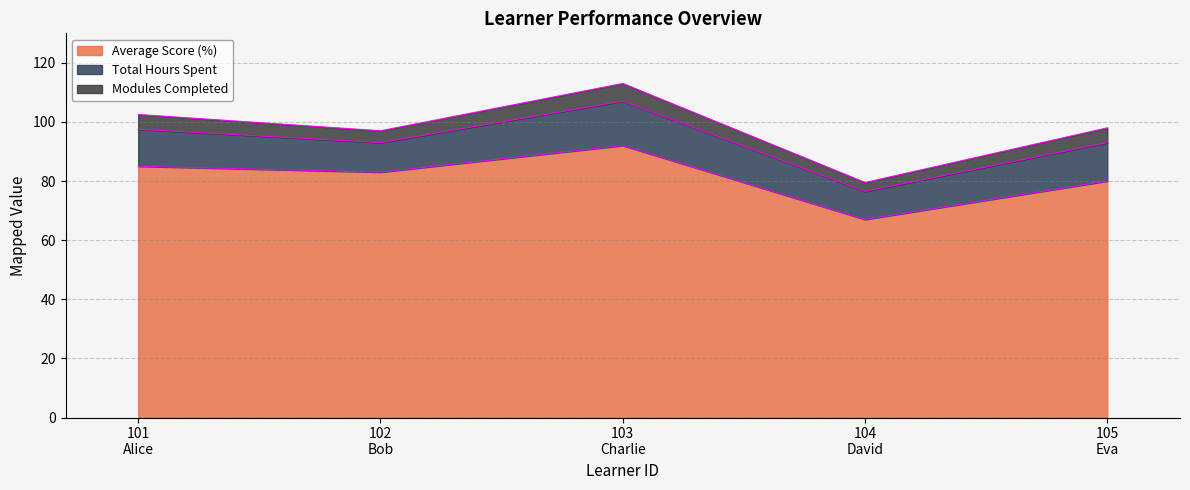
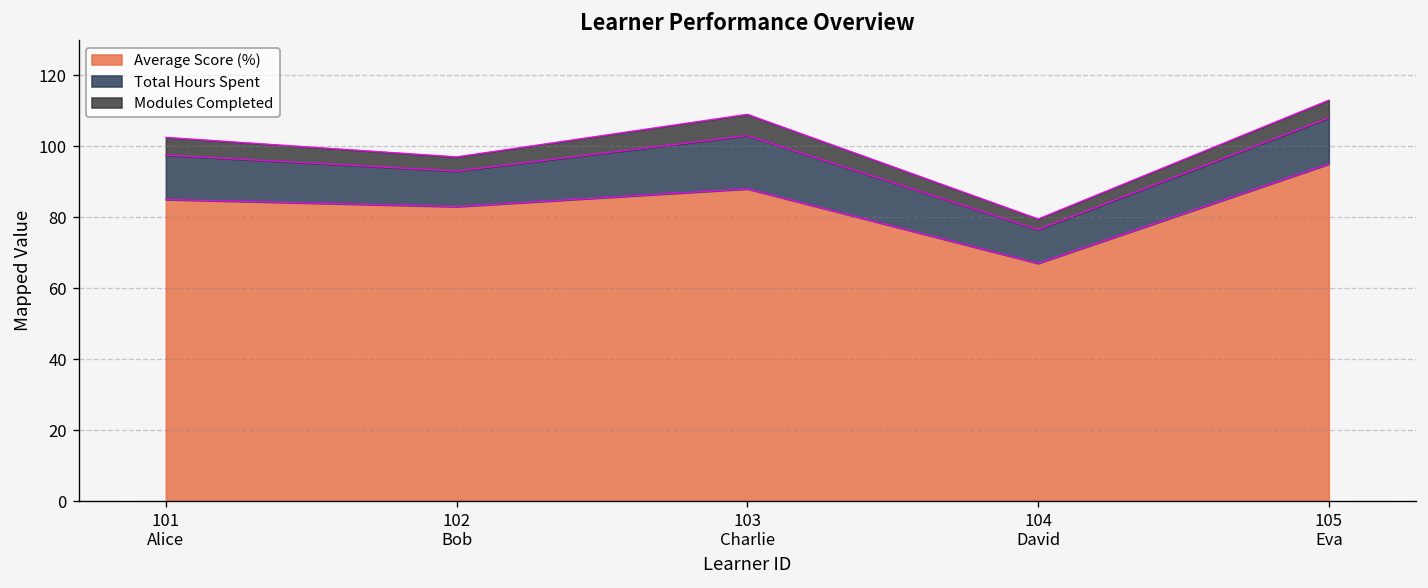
Average Score (%), 103 Charlie: 92 -> 88
Average Score (%), 105 Eva: 80 -> 95
